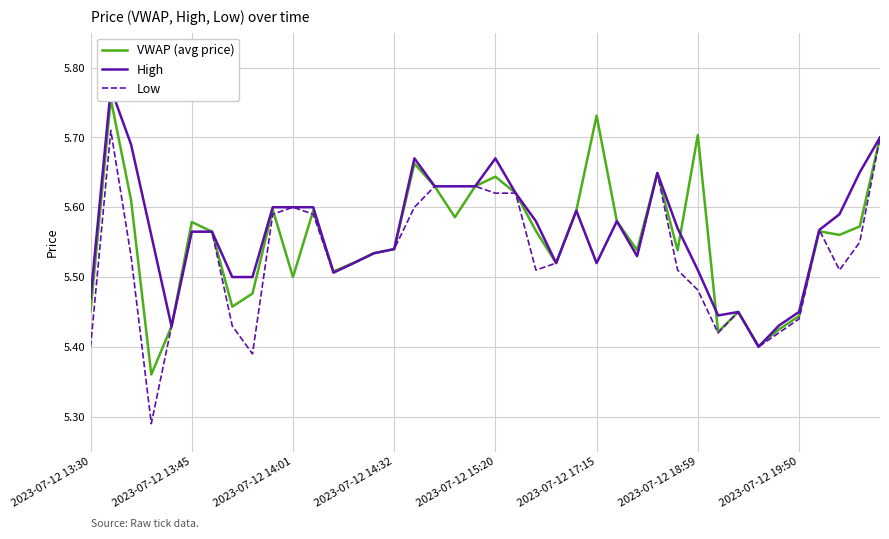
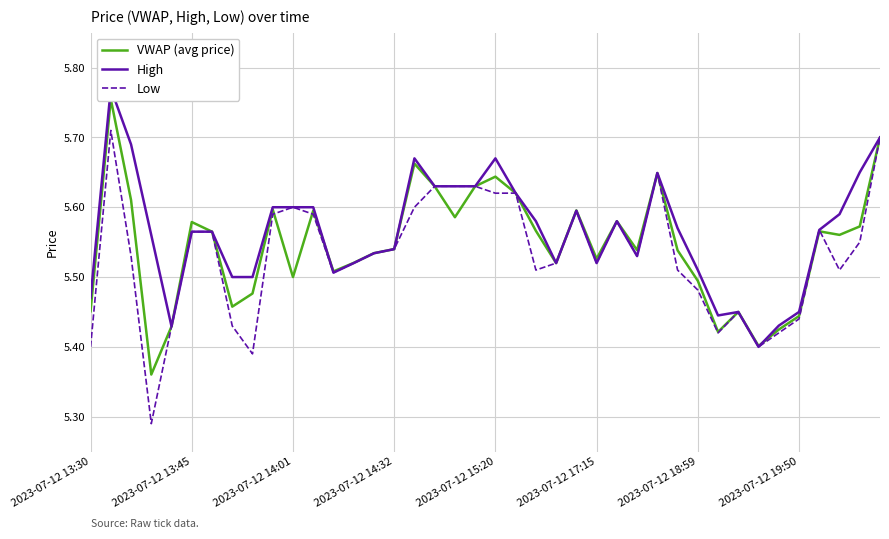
VWAP (avg price), 2023-07-12 17:15: 5.73 -> 5.53
VWAP (avg price), 2023-07-12 18:59: 5.70 -> 5.49
